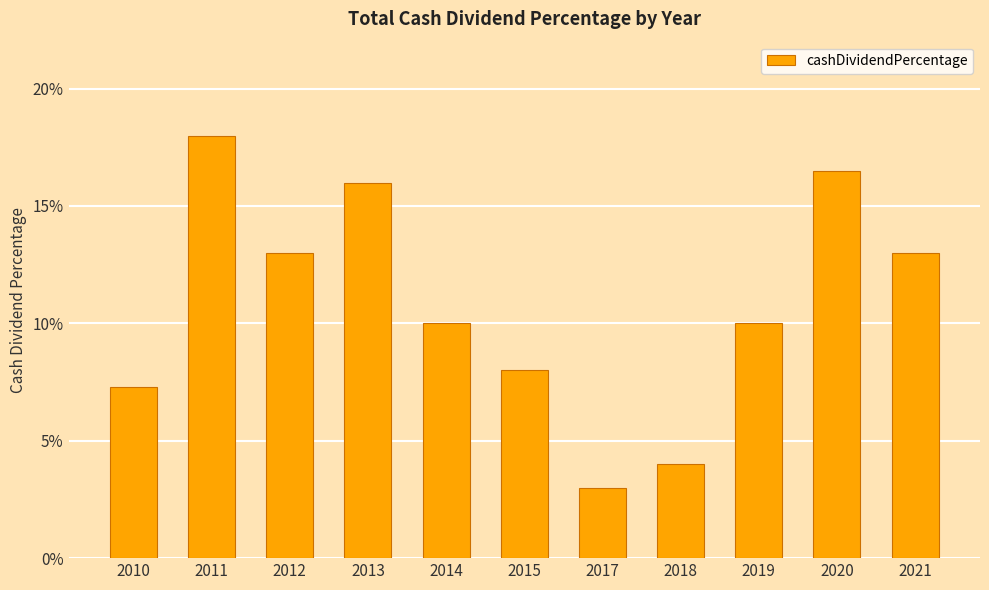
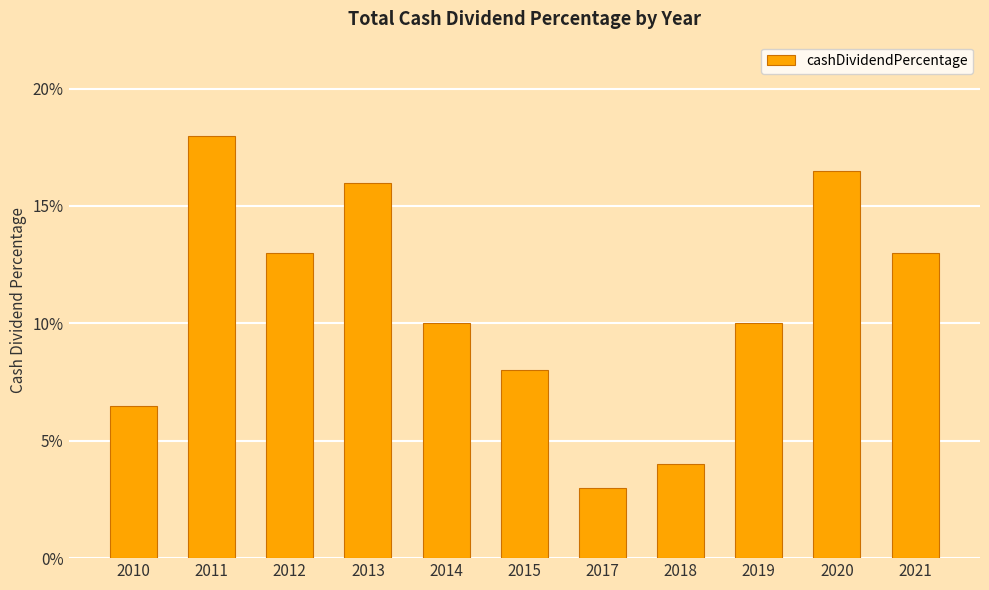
2010: 7.3% -> 6.5%
